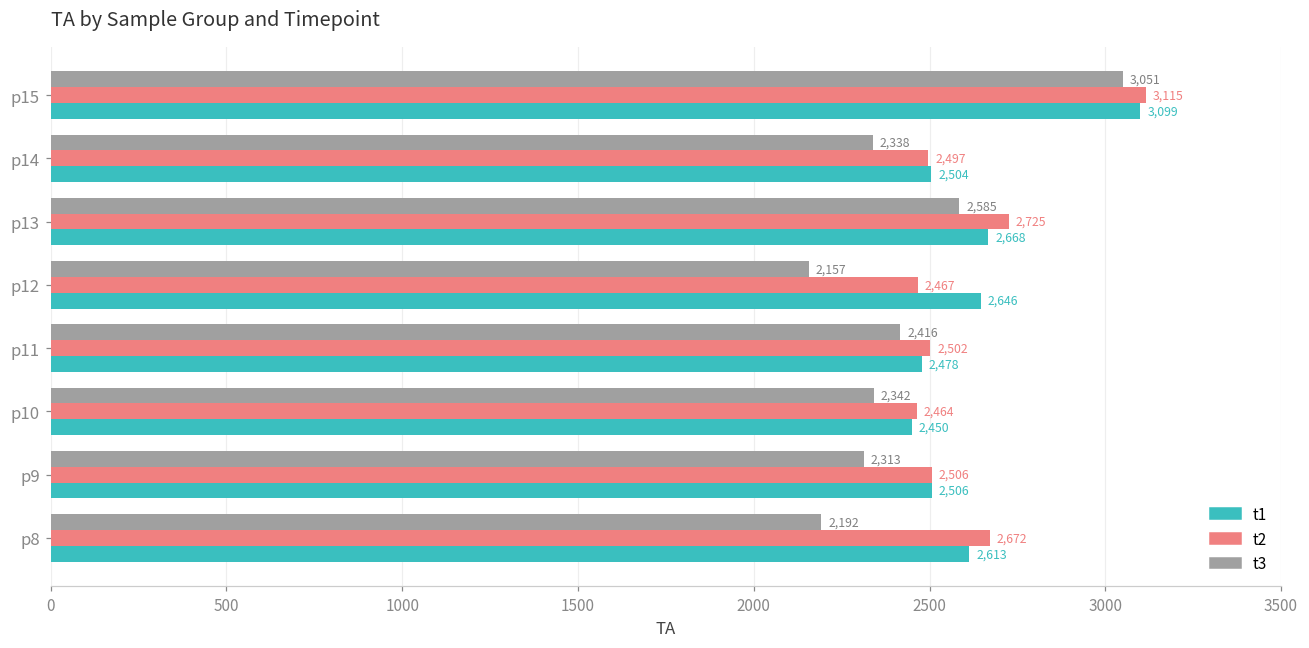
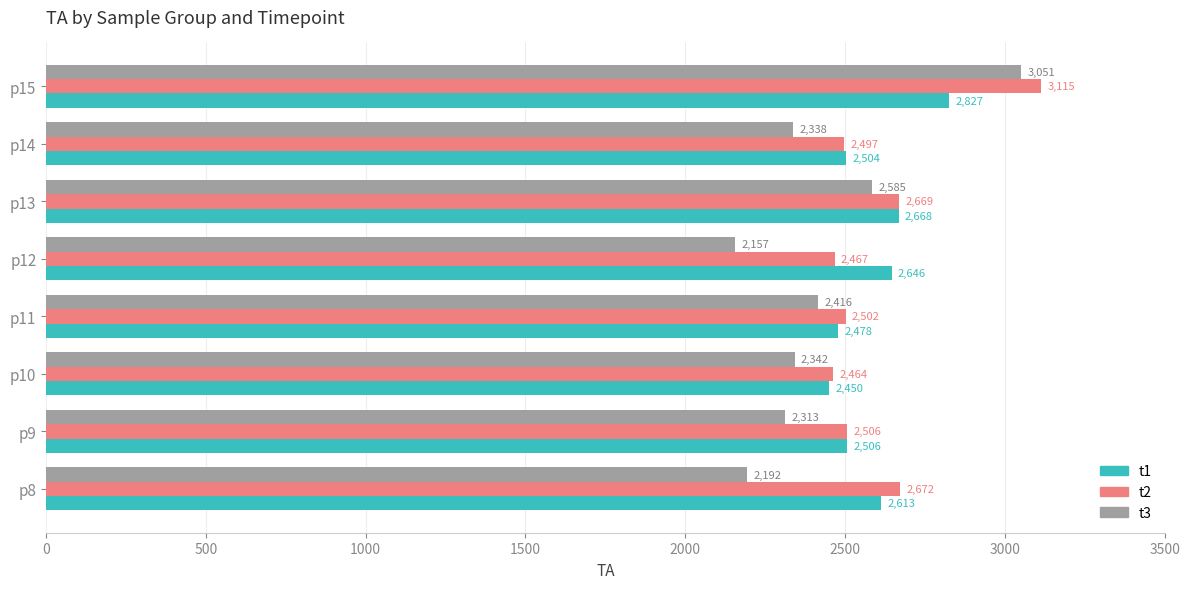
t1, p15: 3,099 -> 2,827
t2, p13: 2,725 -> 2,669
